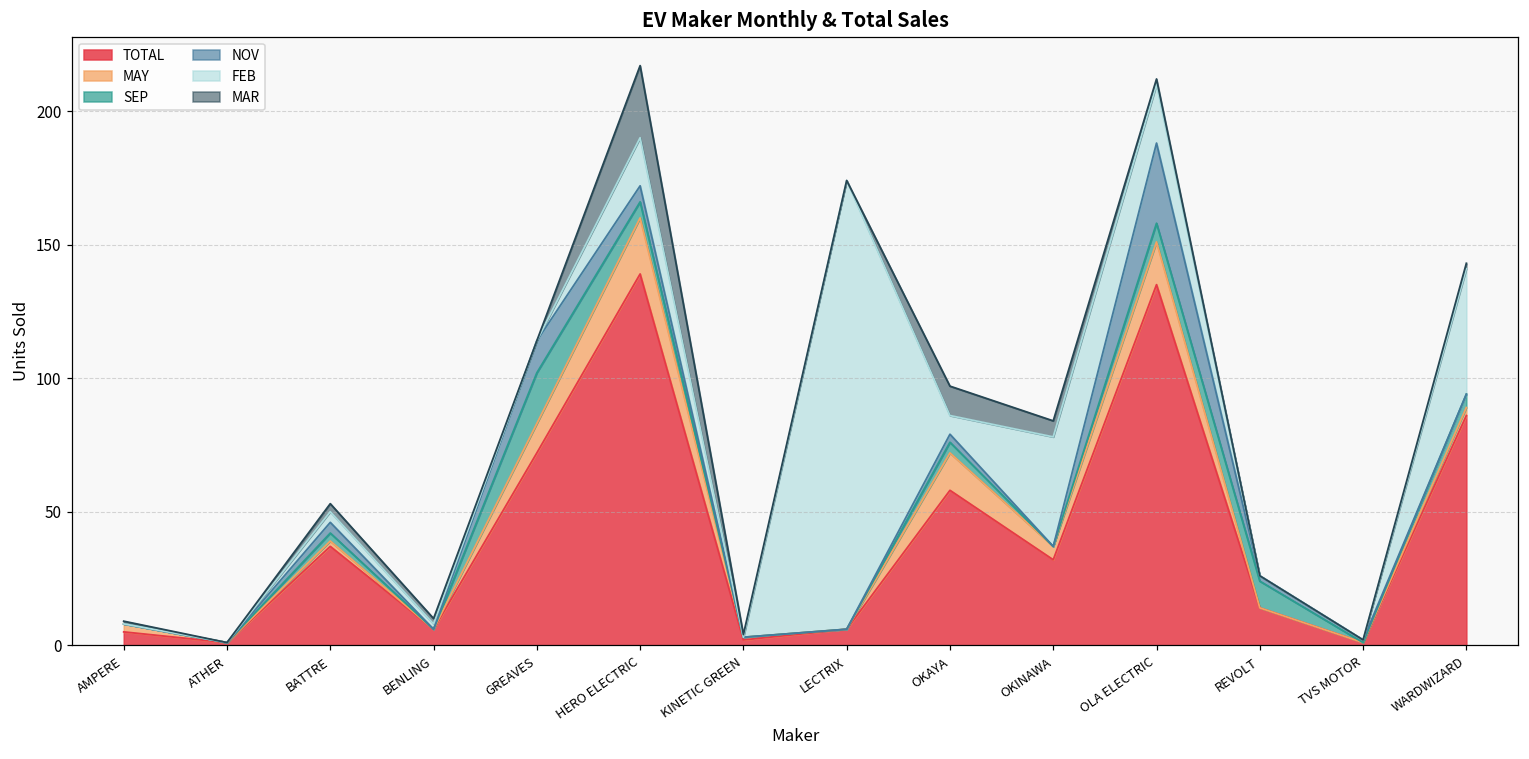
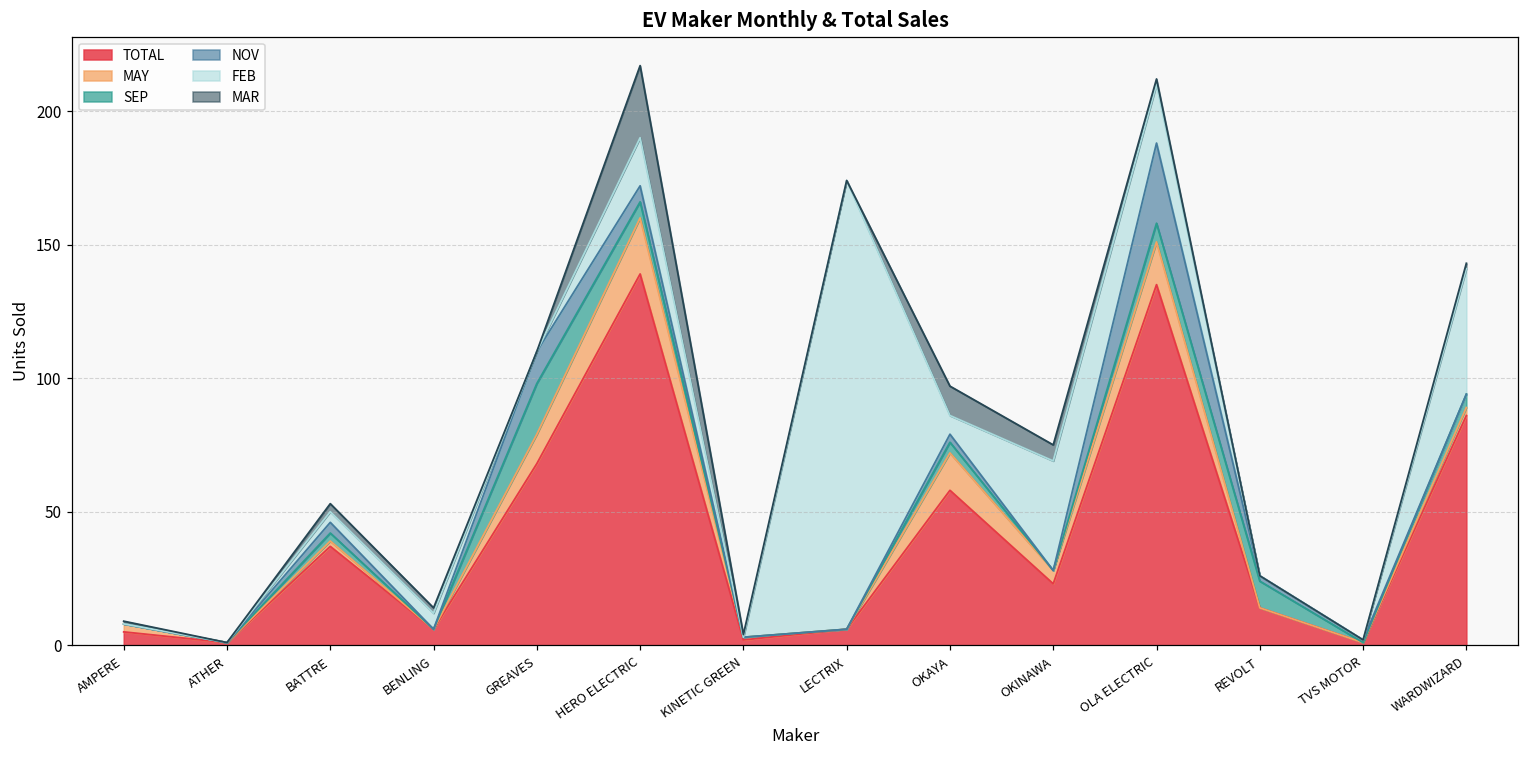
FEB, BENLING: 2 -> 6
TOTAL, GREAVES: 72 -> 68
TOTAL, OKINAWA: 32 -> 23
